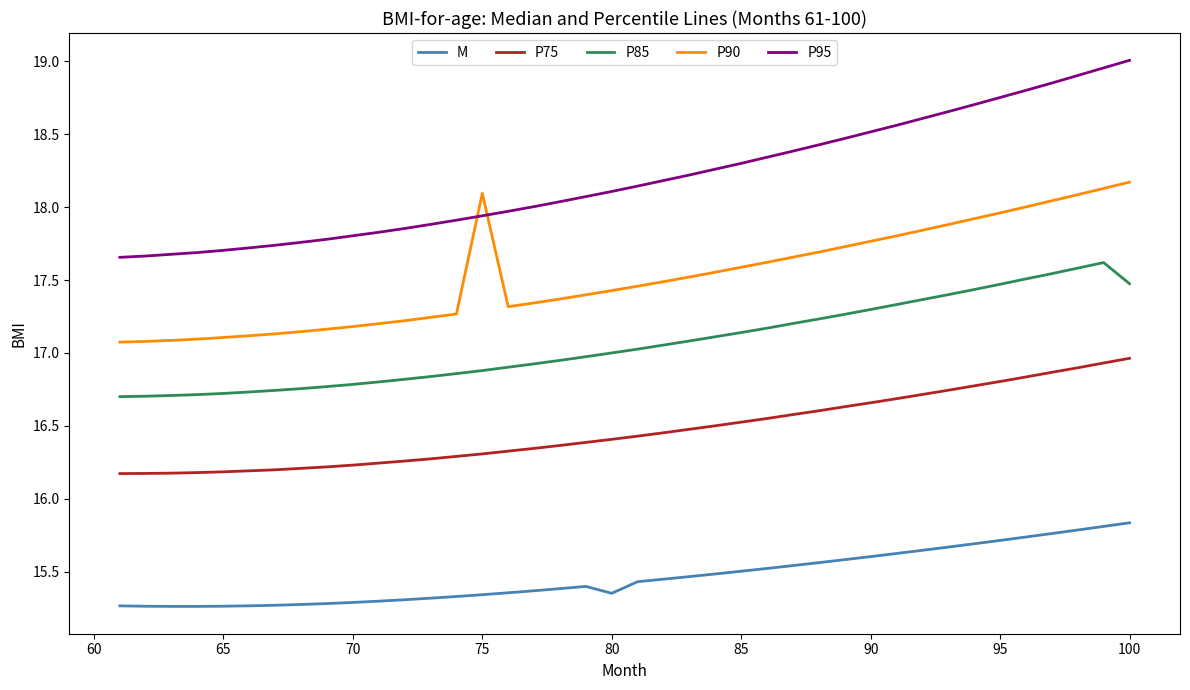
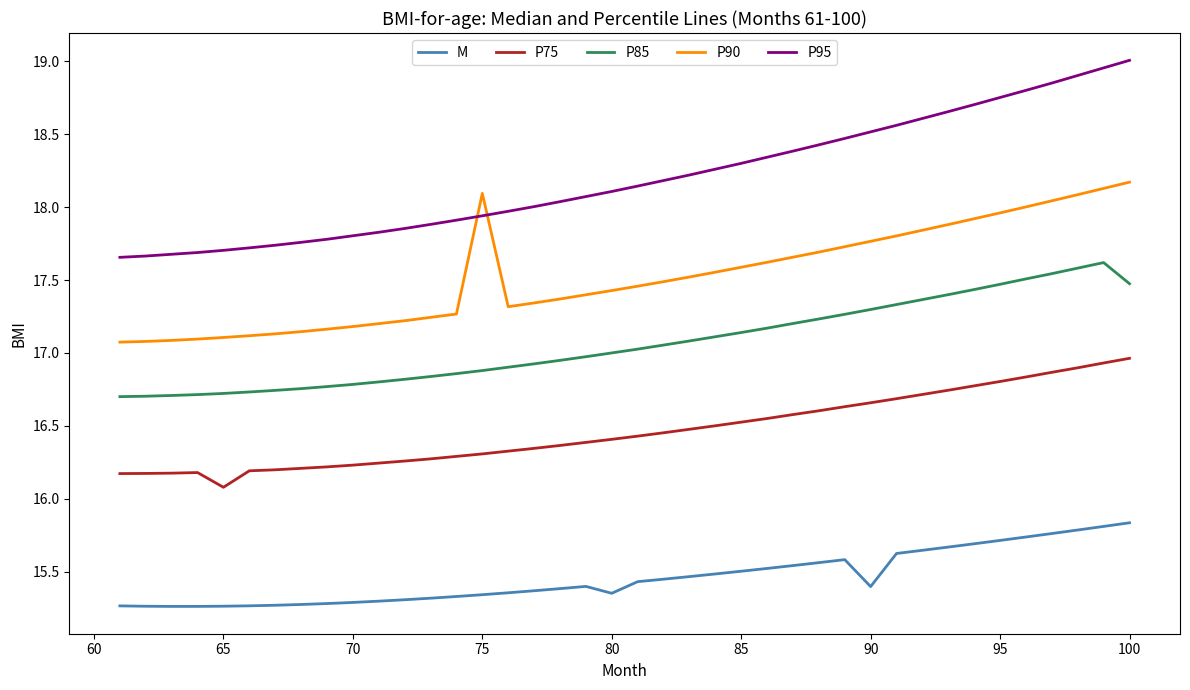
P75, 65: 16.18 -> 16.08
M, 90: 15.60 -> 15.40
